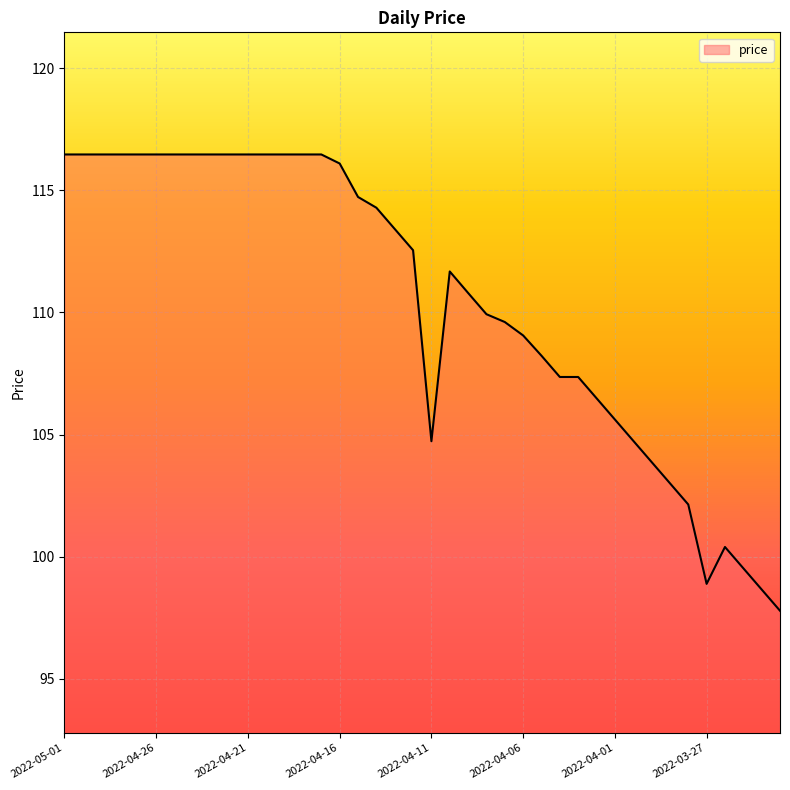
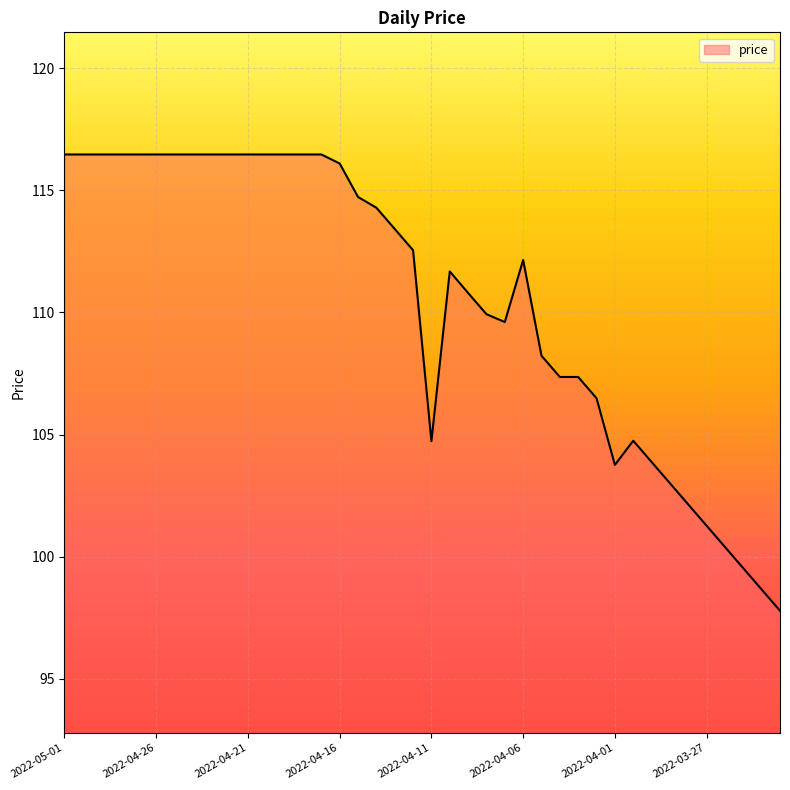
2022-04-06: 109.1 -> 112.2
2022-04-01: 105.6 -> 103.8
2022-03-27: 98.9 -> 101.3
